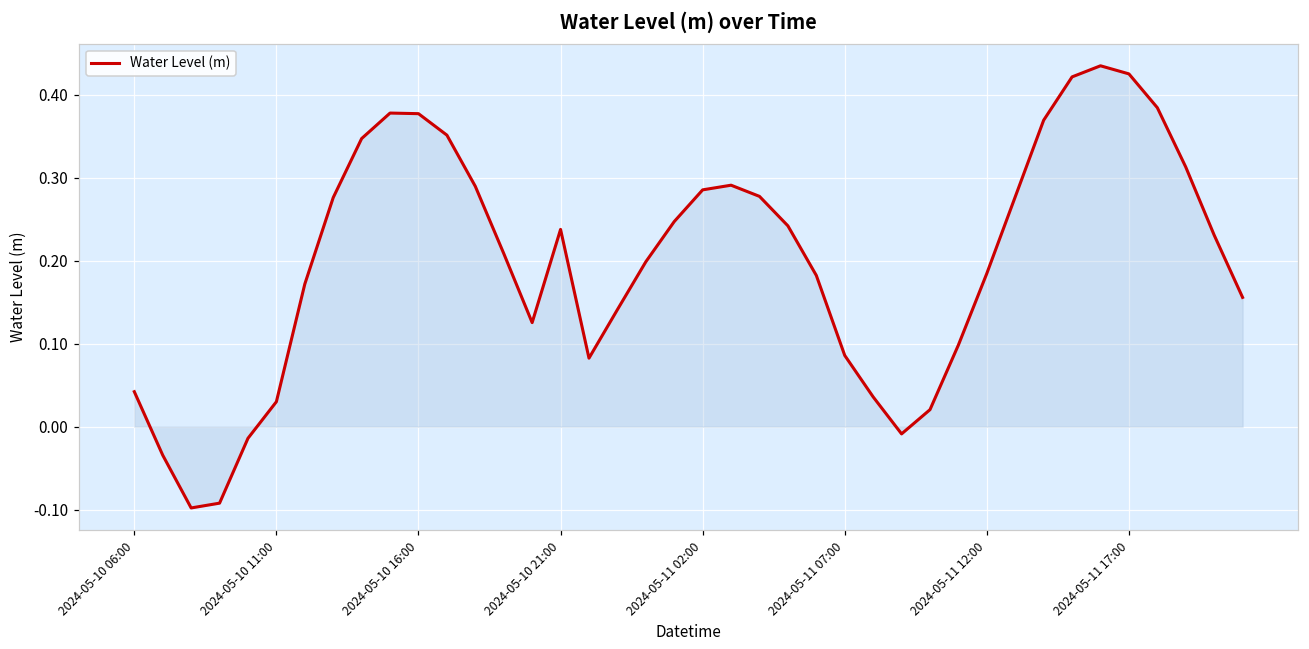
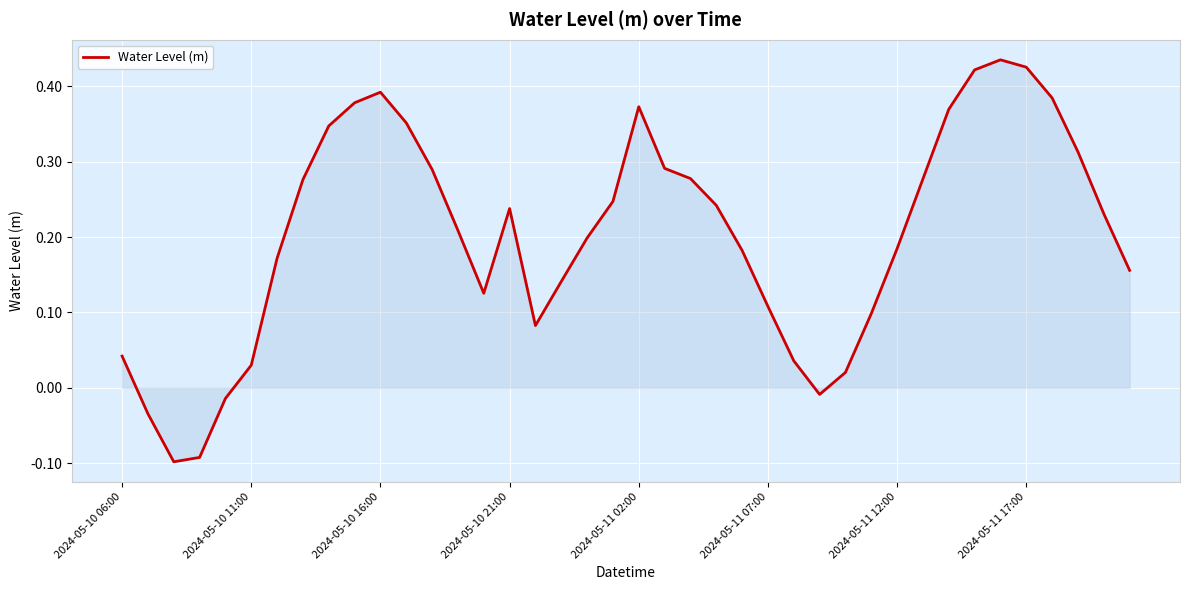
Water Level (m), 2024-05-10 16:00: 0.38 -> 0.39
Water Level (m), 2024-05-11 02:00: 0.29 -> 0.37
Water Level (m), 2024-05-11 07:00: 0.09 -> 0.11
